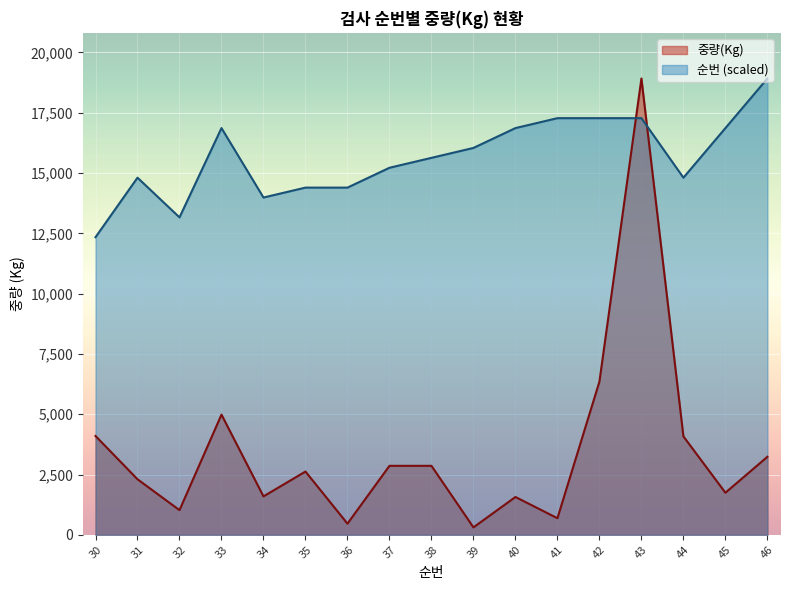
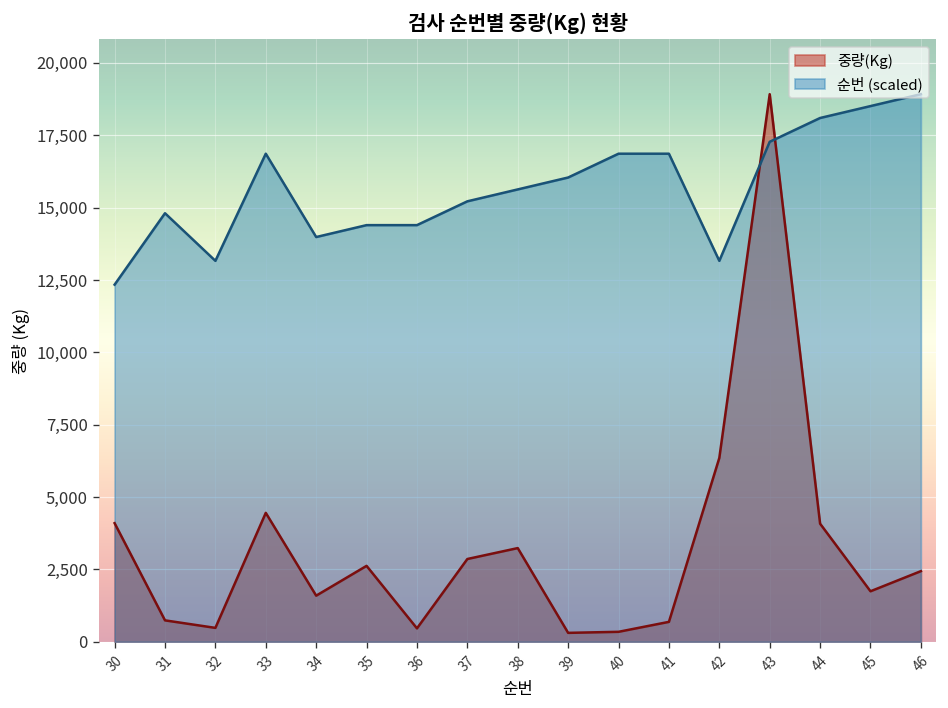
중량(Kg), 31: 2,300 -> 700
중량(Kg), 32: 1,000 -> 500
중량(Kg), 33: 5,000 -> 4,500
중량(Kg), 38: 2,900 -> 3,200
중량(Kg), 40: 1,600 -> 300
순번 (scaled), 41: 17,300 -> 16,900
순번 (scaled), 42: 17,300 -> 13,200
순번 (scaled), 44: 14,800 -> 18,100
순번 (scaled), 45: 16,900 -> 18,500
중량(Kg), 46: 3,200 -> 2,400
